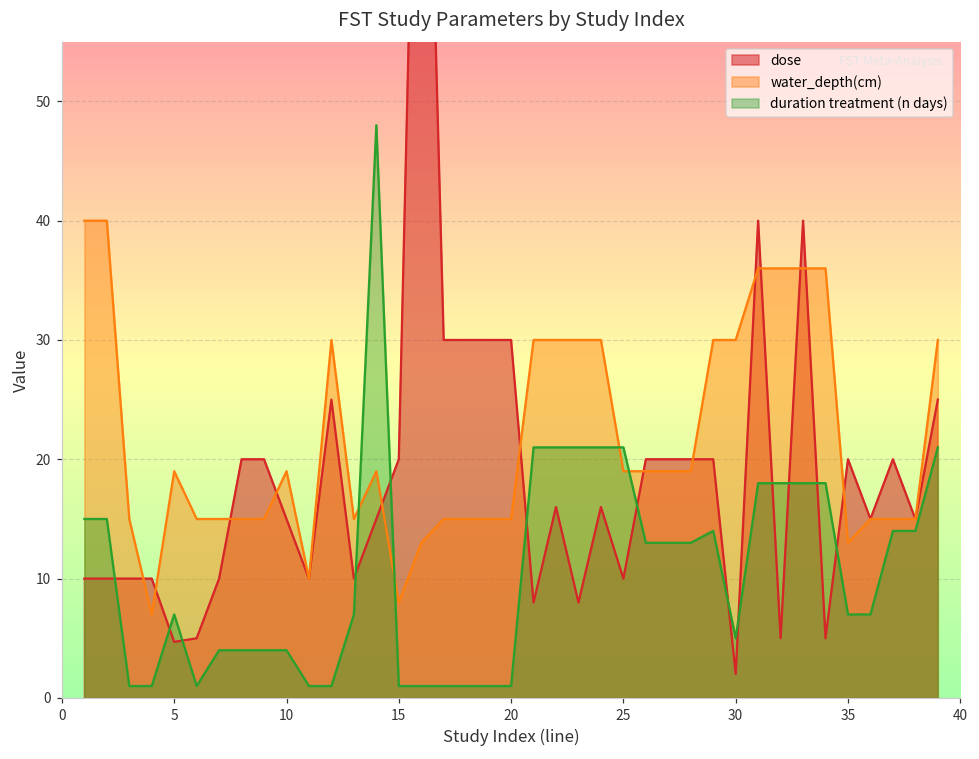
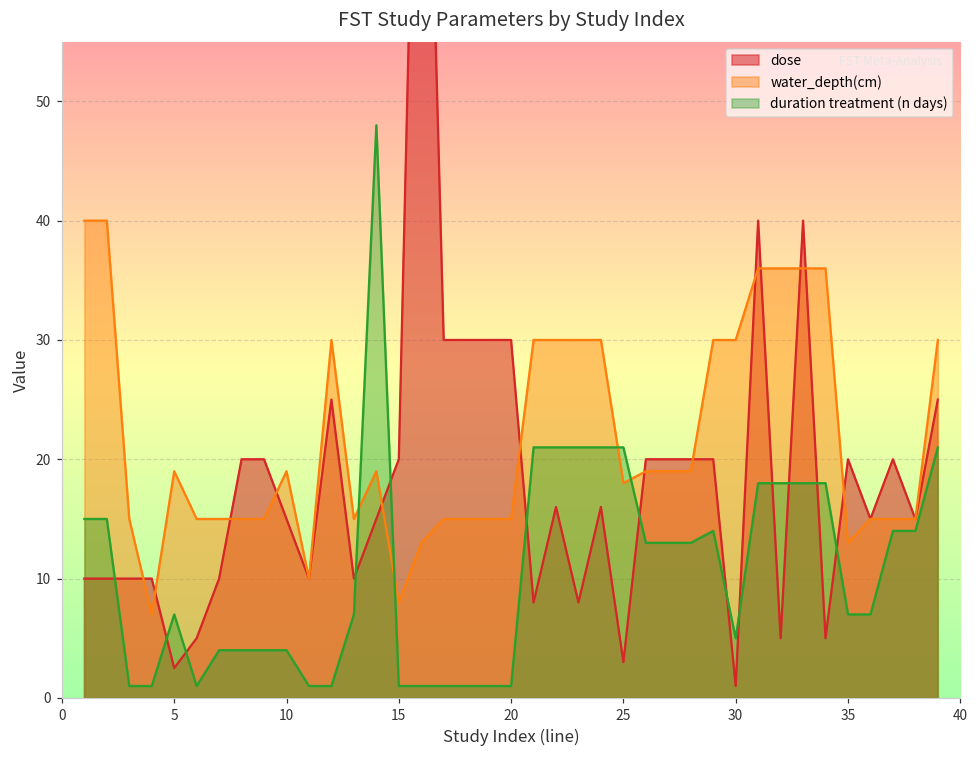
dose, 5: 4.7 -> 2.5
dose, 25: 10 -> 3
water_depth(cm), 25: 19 -> 18
dose, 30: 2 -> 1
